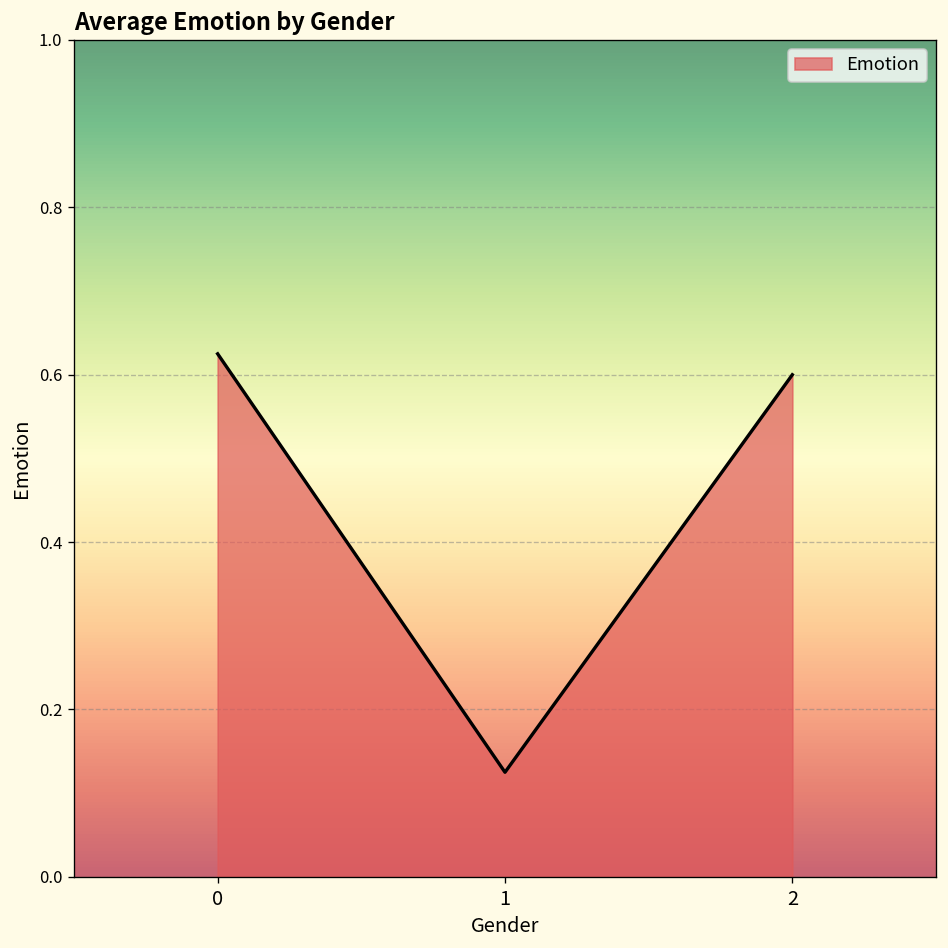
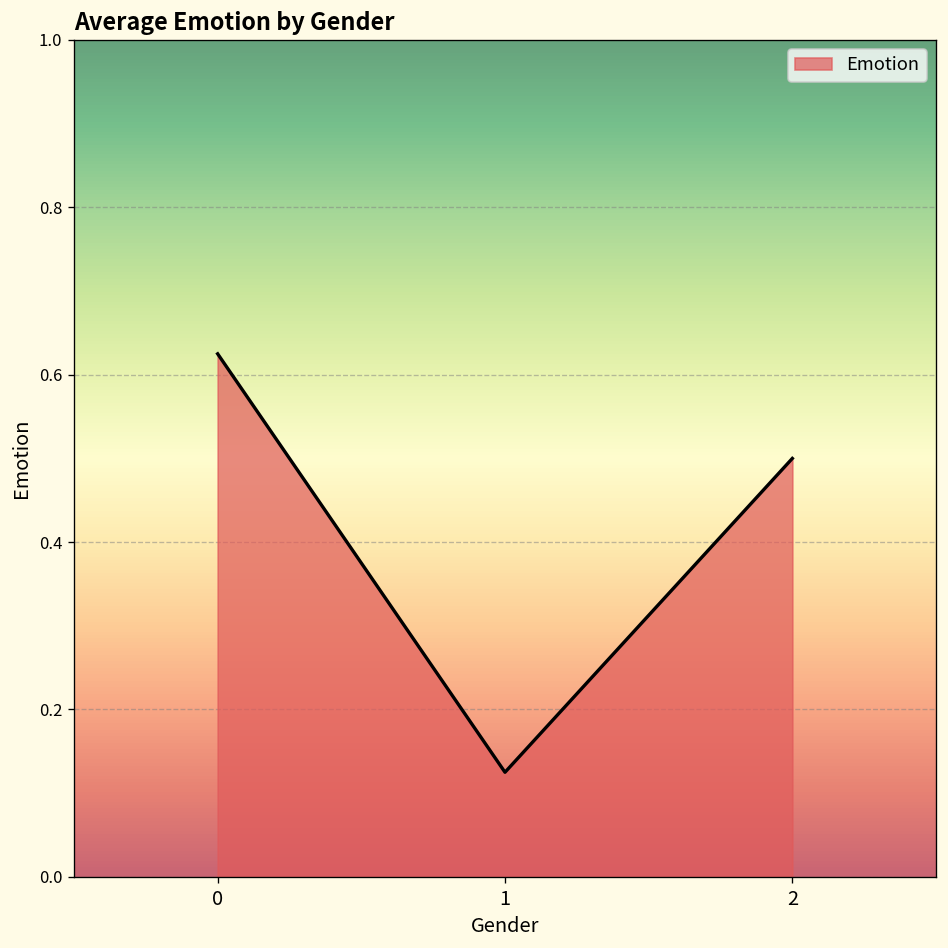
2: 0.6 -> 0.5
